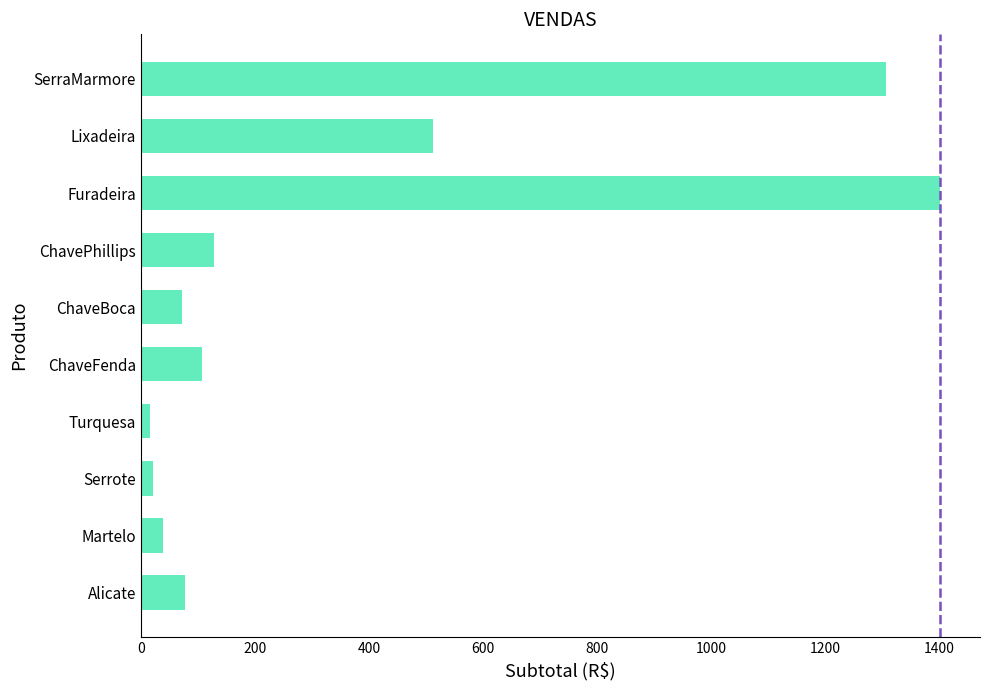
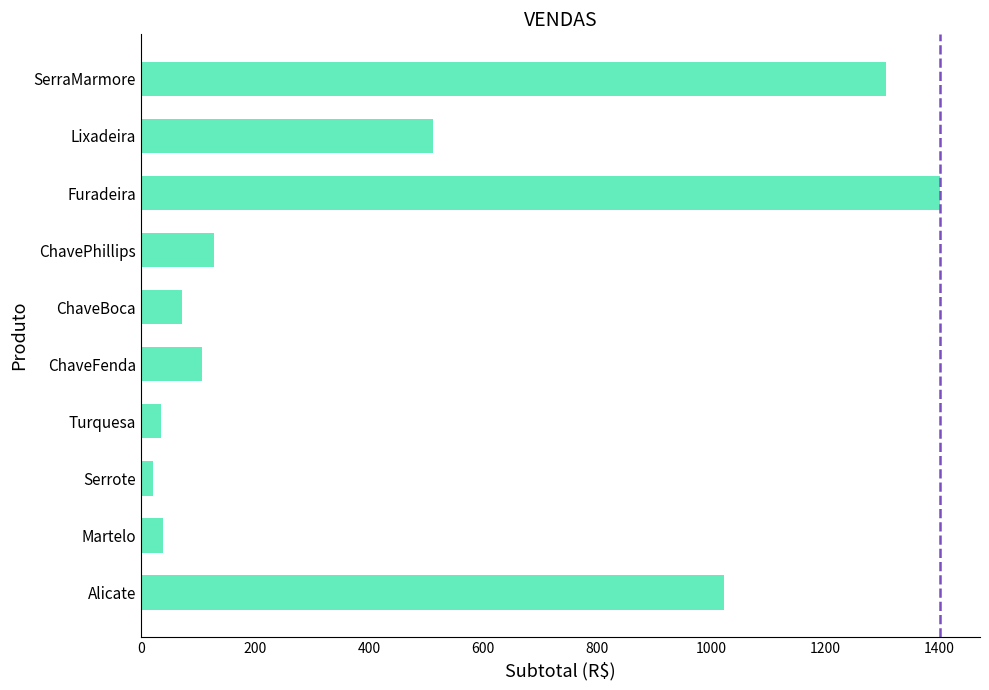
Turquesa: 20 -> 40
Alicate: 80 -> 1020
